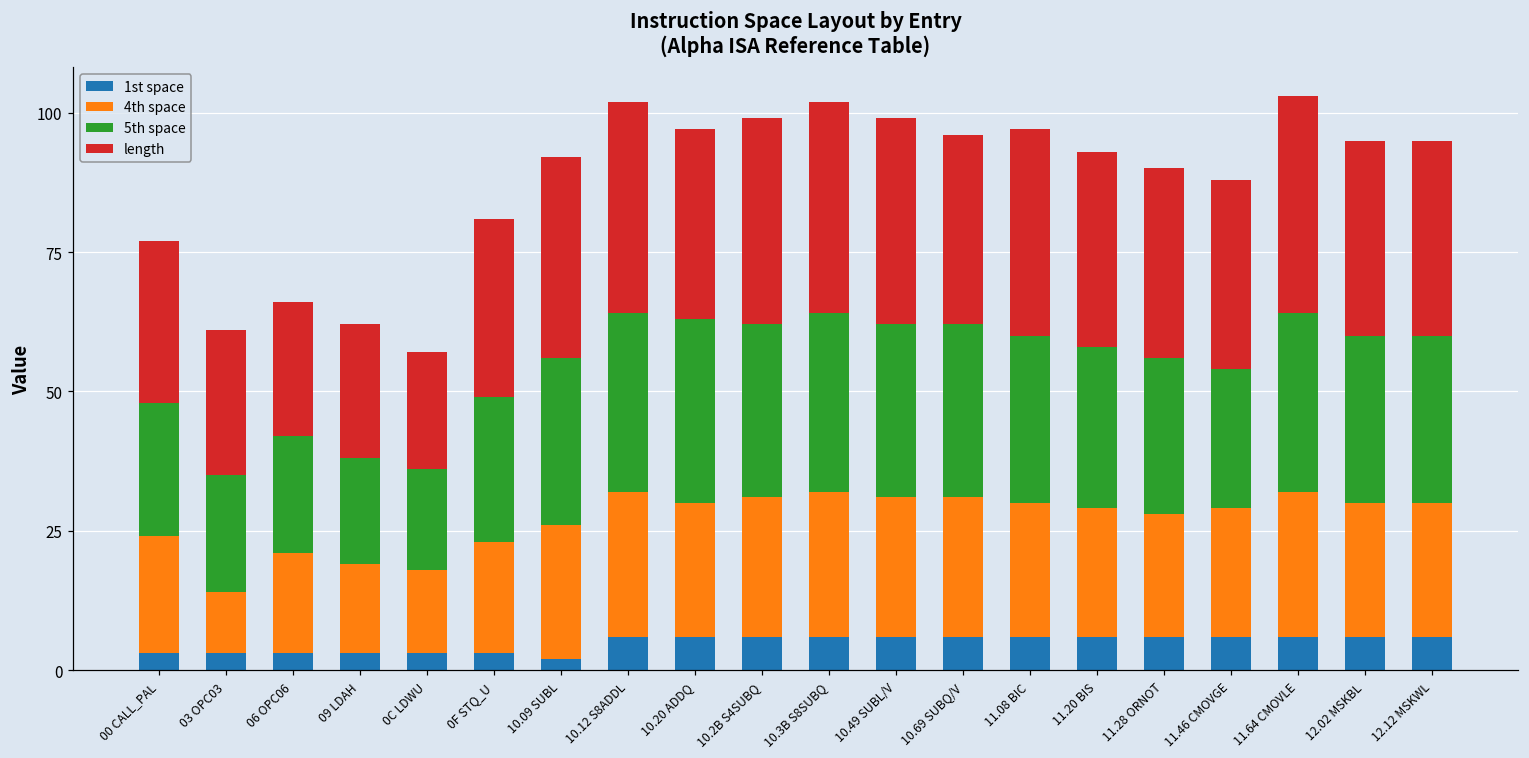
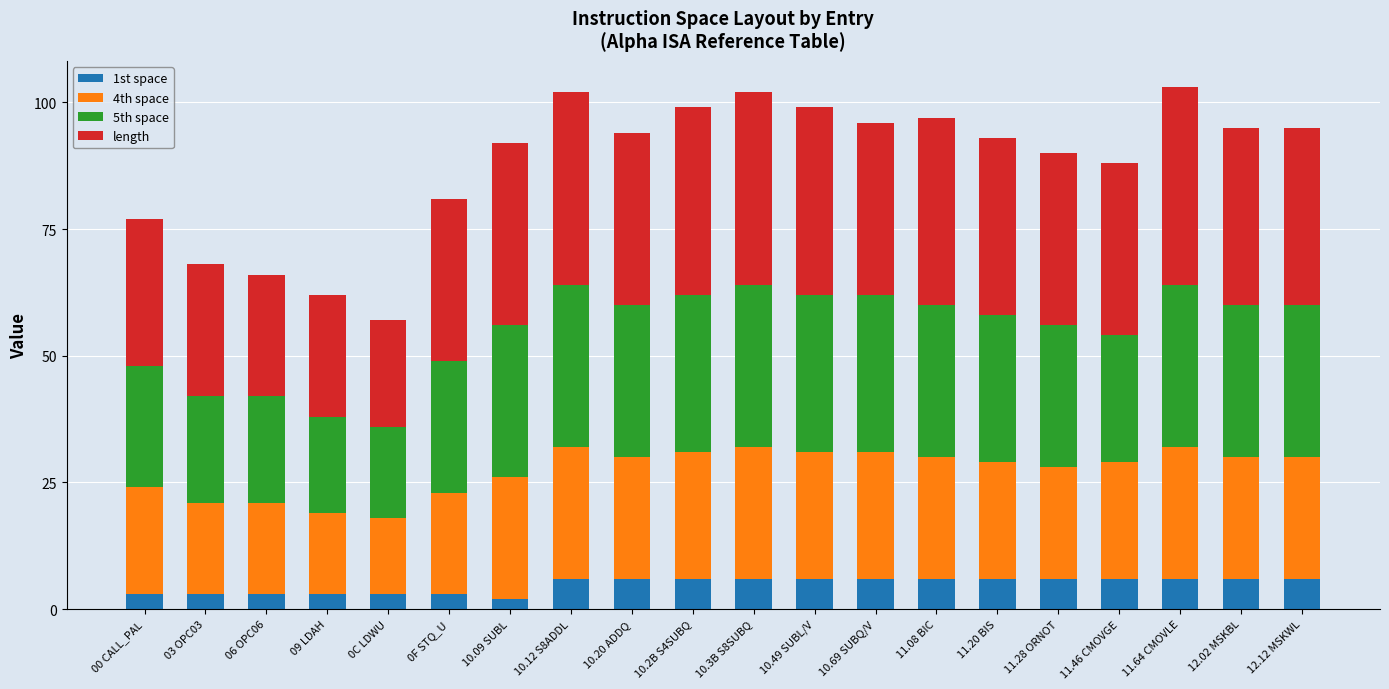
4th space, 03 OPC03: 11 -> 18
5th space, 10.20 ADDQ: 33 -> 30
